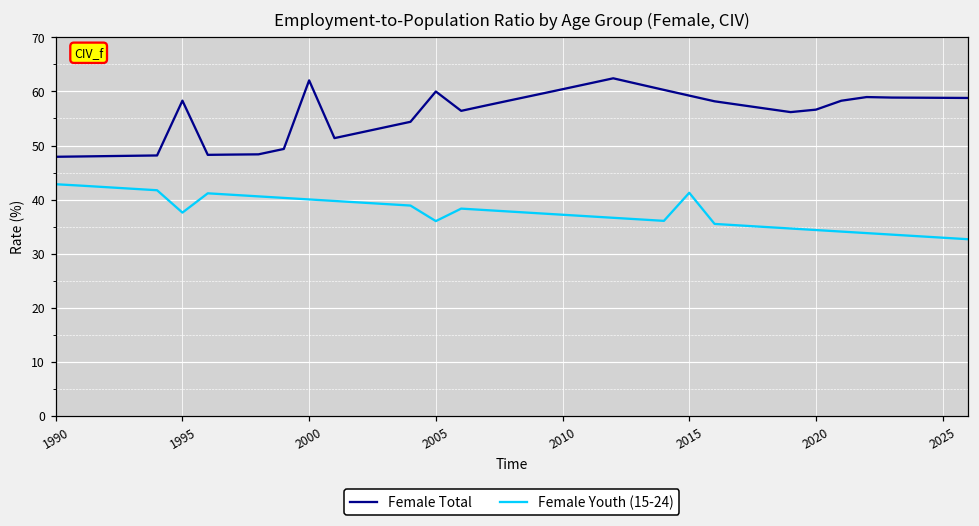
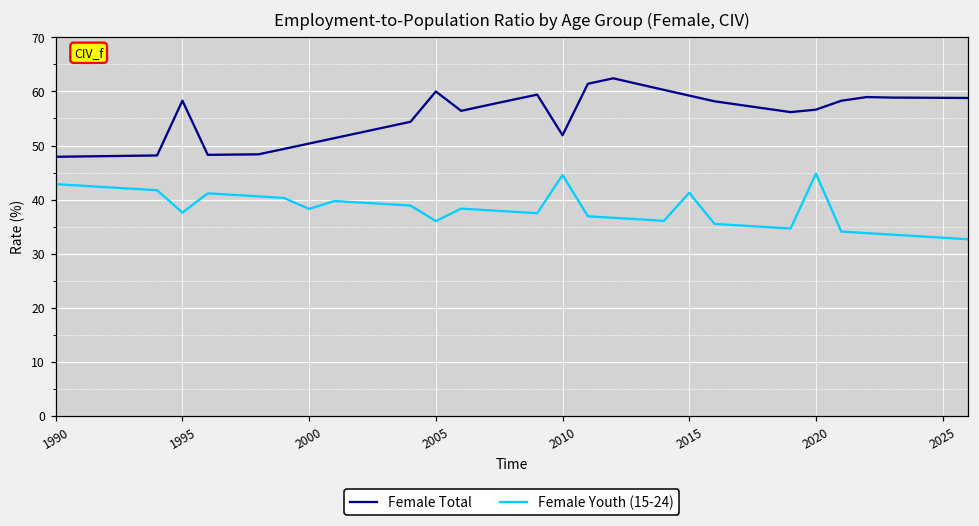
Female Total, 2000: 62 -> 50
Female Youth (15-24), 2000: 40 -> 38
Female Total, 2010: 60 -> 52
Female Youth (15-24), 2010: 37 -> 45
Female Youth (15-24), 2020: 34 -> 45
